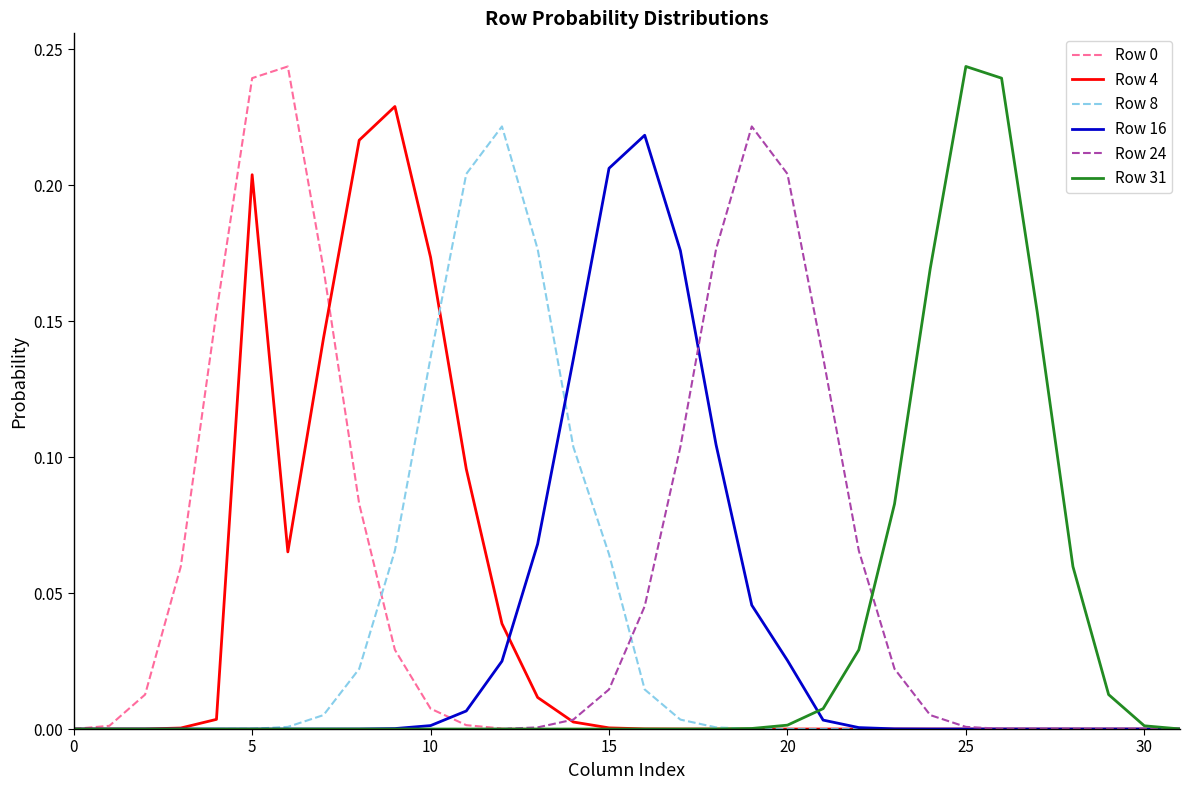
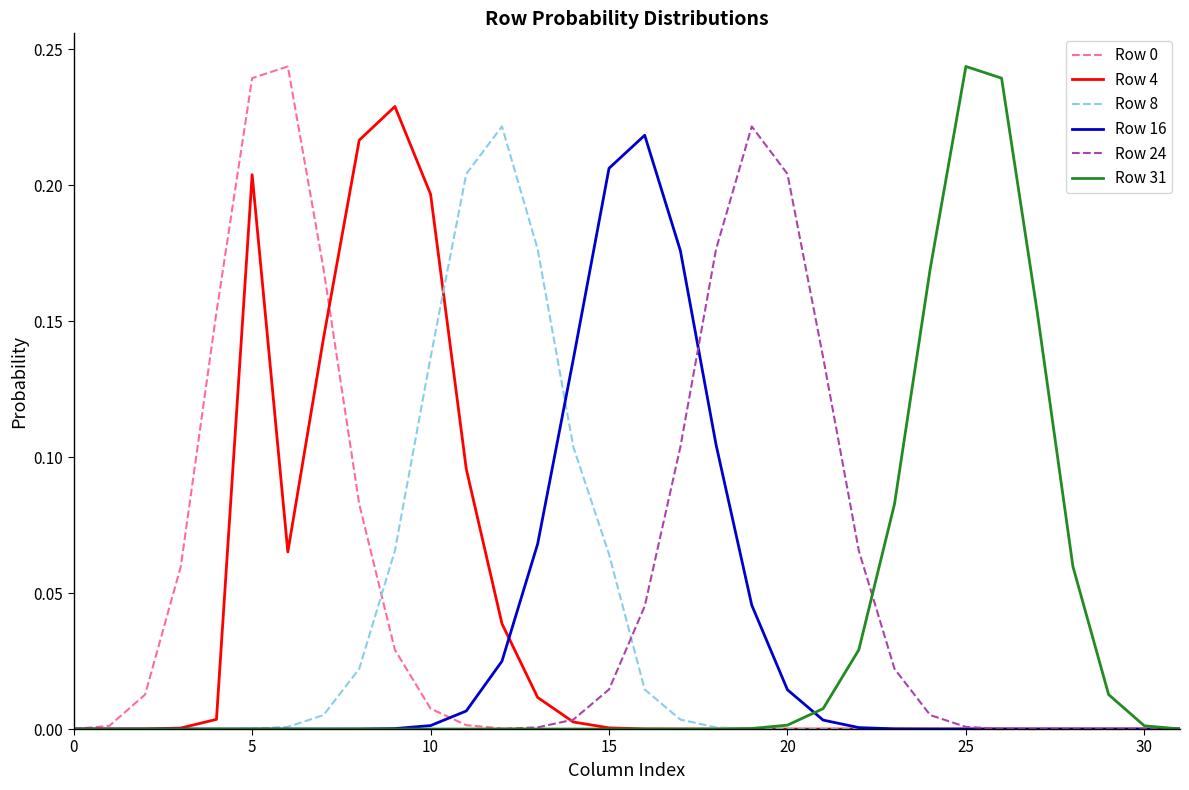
Row 4, 10: 0.173 -> 0.197
Row 16, 20: 0.025 -> 0.014
